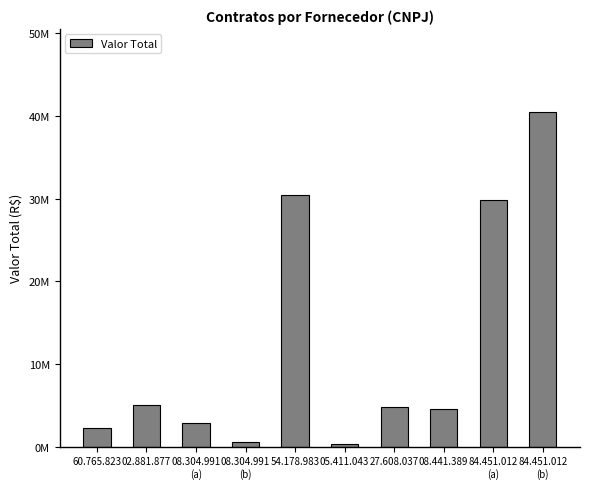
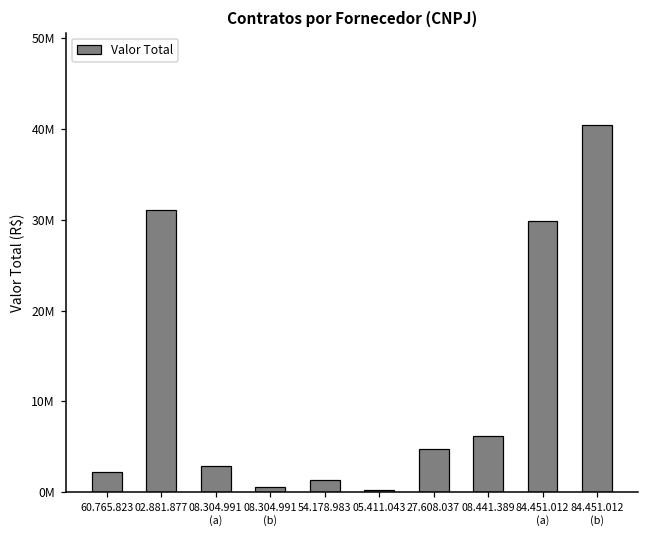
02.881.877: 5000000 -> 31000000
54.178.983: 30000000 -> 1000000
08.441.389: 4000000 -> 6000000
